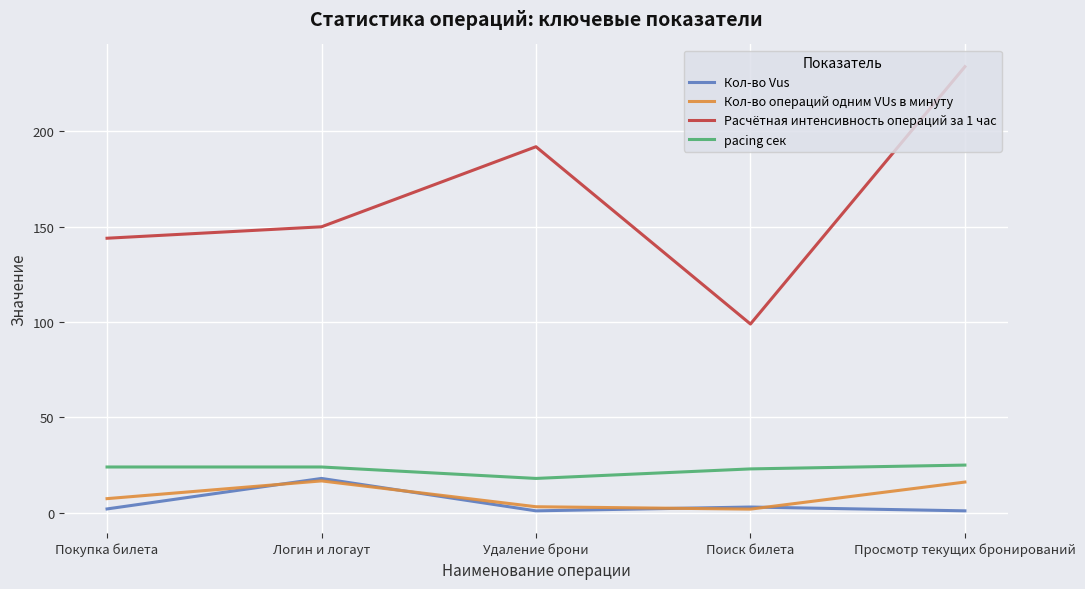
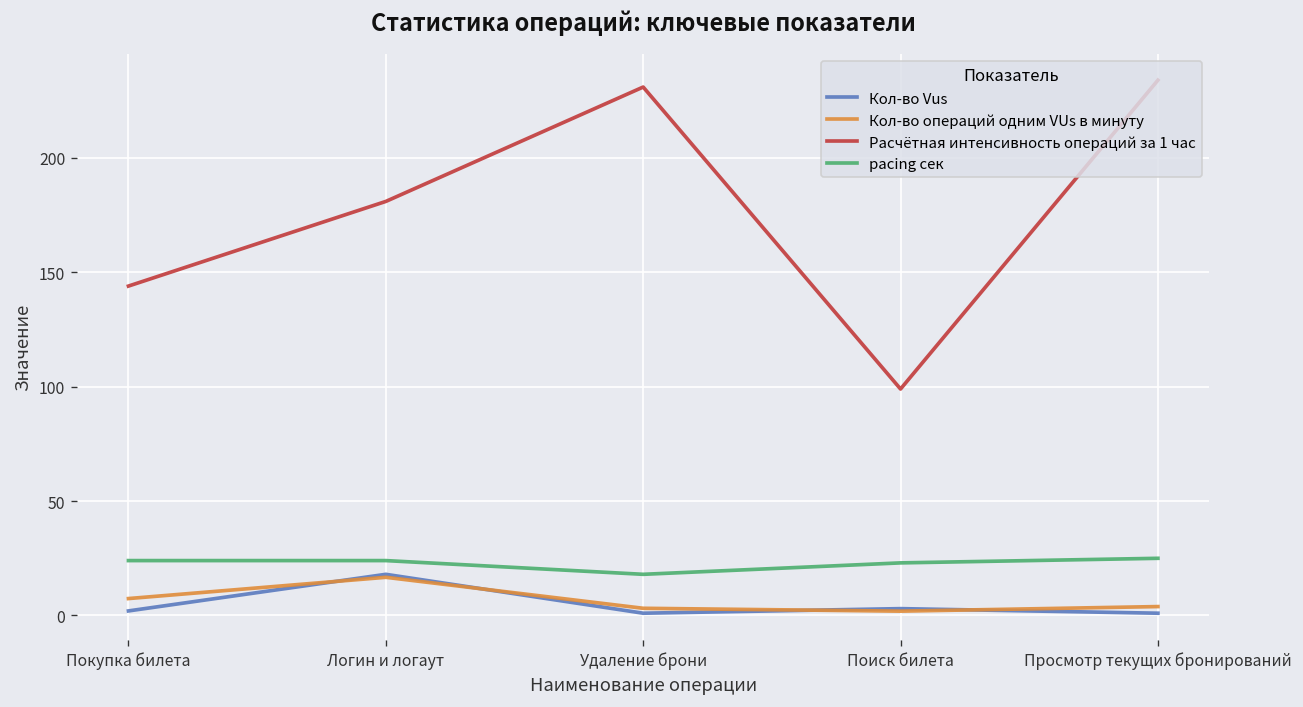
Расчётная интенсивность операций за 1 час, Логин и логаут: 150 -> 181
Расчётная интенсивность операций за 1 час, Удаление брони: 192 -> 231
Кол-во операций одним VUs в минуту, Просмотр текущих бронирований: 16 -> 4
